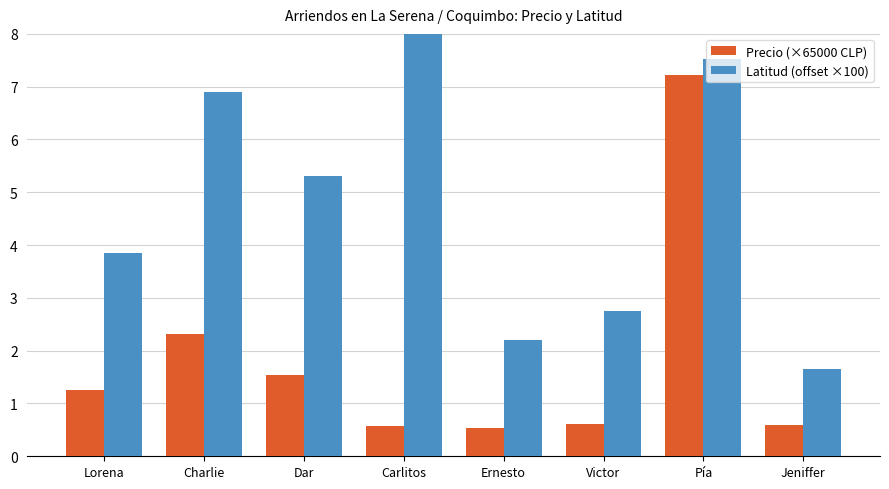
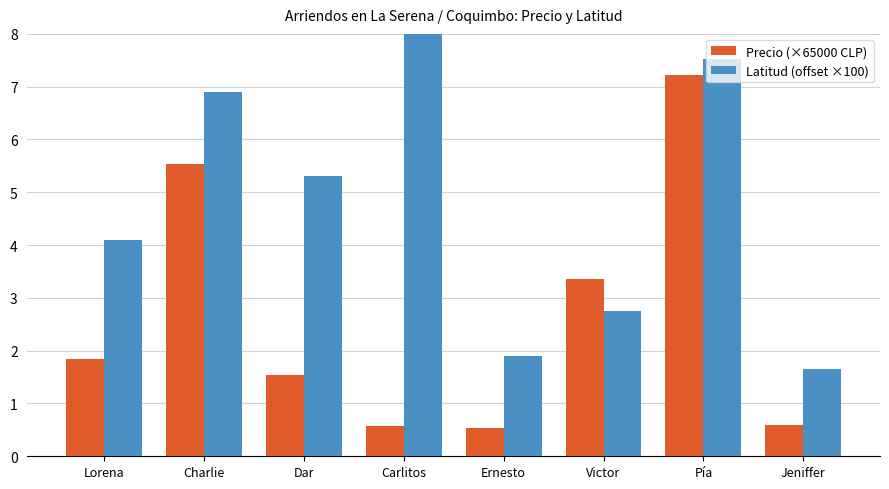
Precio (×65000 CLP), Lorena: 1.3 -> 1.8
Latitud (offset ×100), Lorena: 3.9 -> 4.1
Precio (×65000 CLP), Charlie: 2.3 -> 5.5
Latitud (offset ×100), Ernesto: 2.2 -> 1.9
Precio (×65000 CLP), Victor: 0.6 -> 3.4
